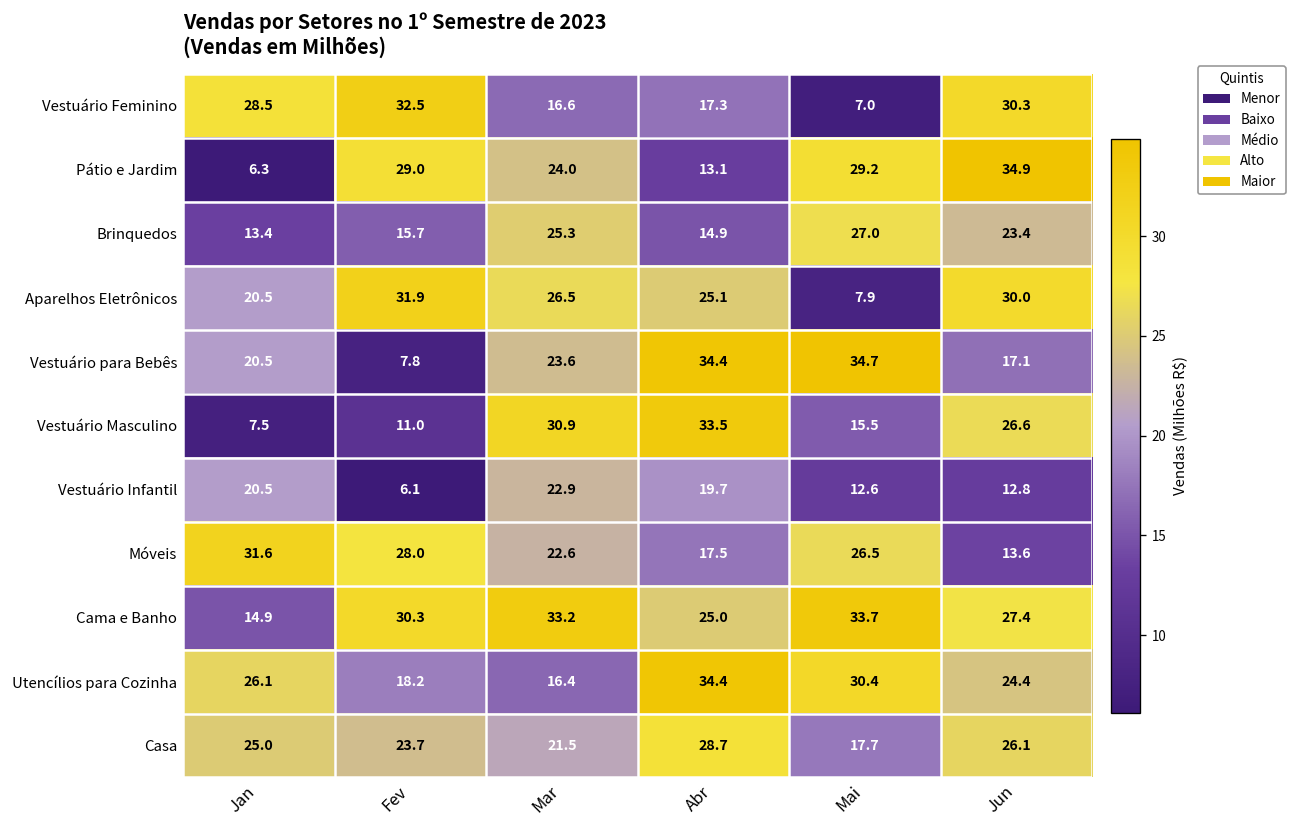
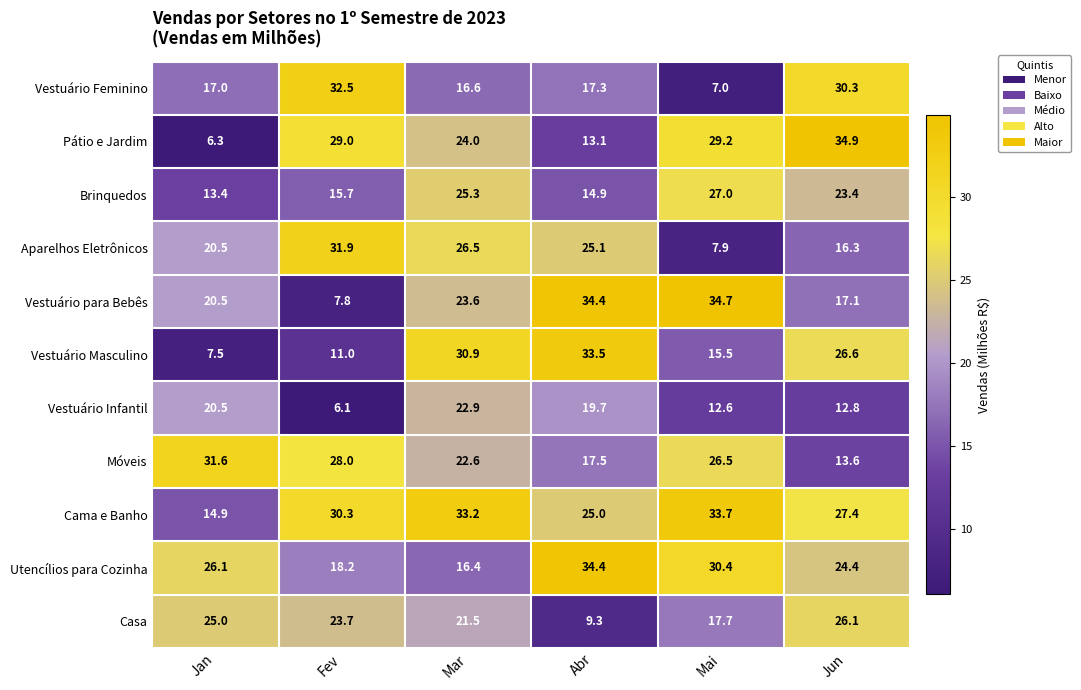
Vestuário Feminino, Jan: 28.5 -> 17.0
Aparelhos Eletrônicos, Jun: 30.0 -> 16.3
Casa, Abr: 28.7 -> 9.3
